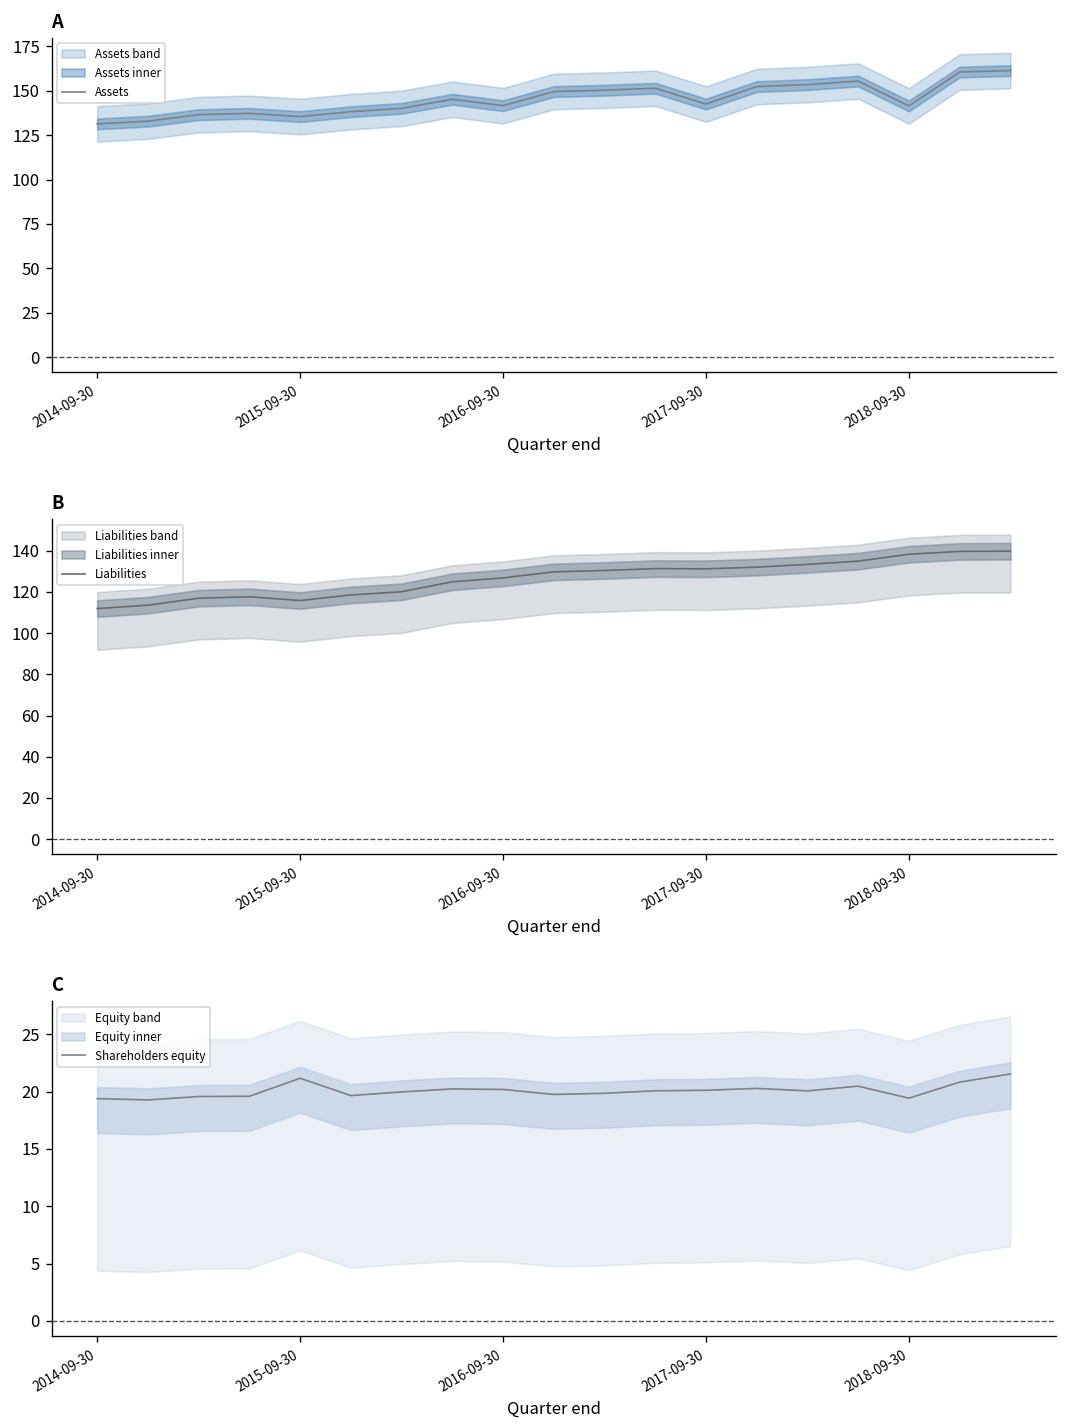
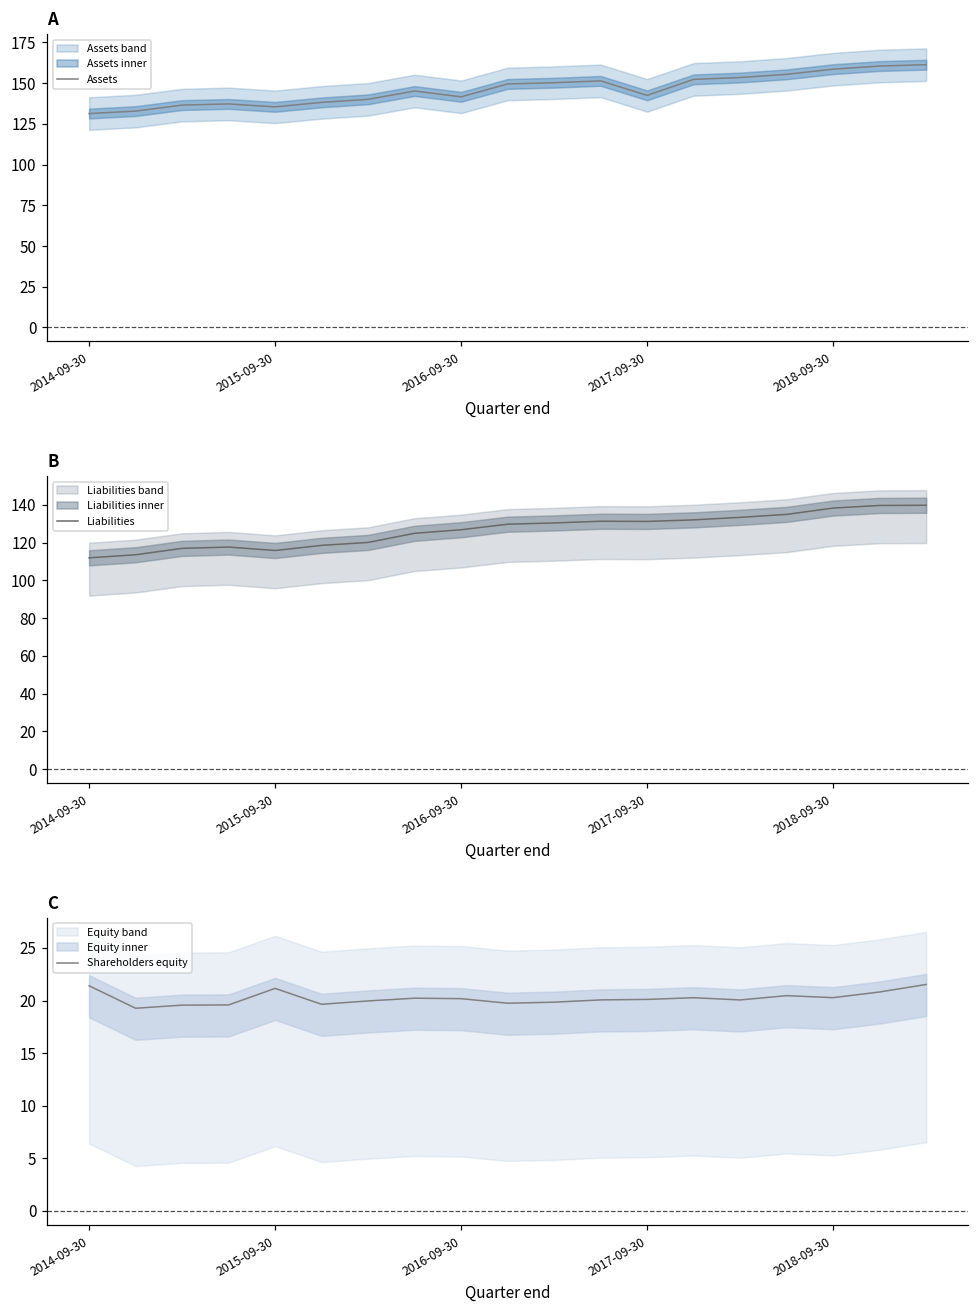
A, Assets, 2018-09-30: 141 -> 159
C, Shareholders equity, 2014-09-30: 19 -> 21
C, Shareholders equity, 2018-09-30: 19 -> 20
